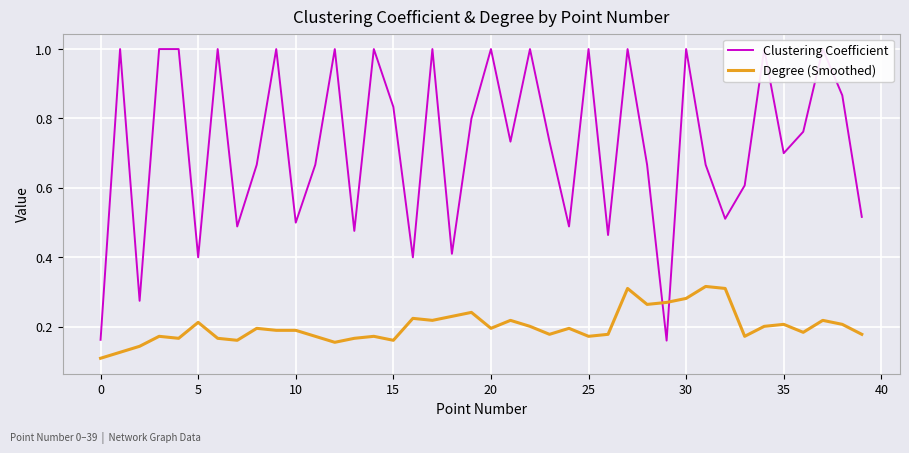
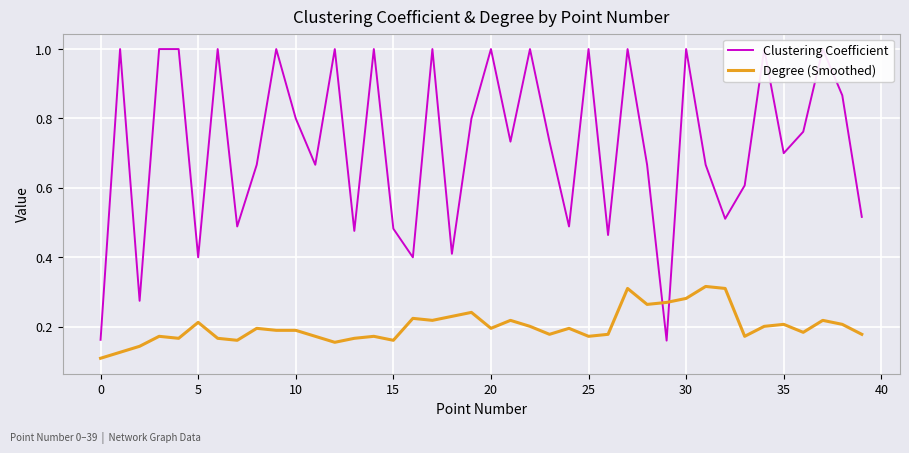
Clustering Coefficient, 10: 0.5 -> 0.8
Clustering Coefficient, 15: 0.83 -> 0.48
